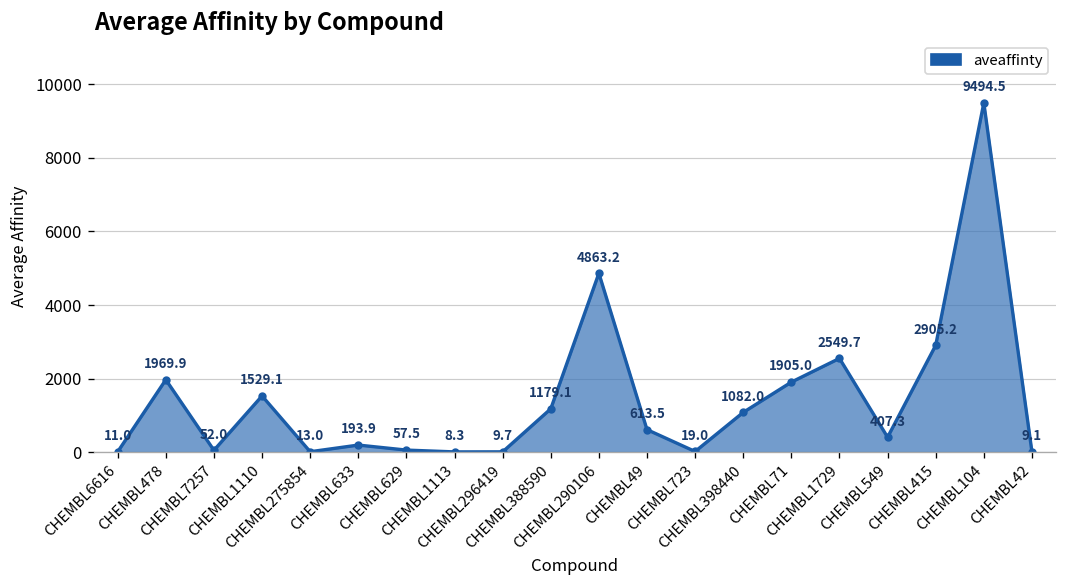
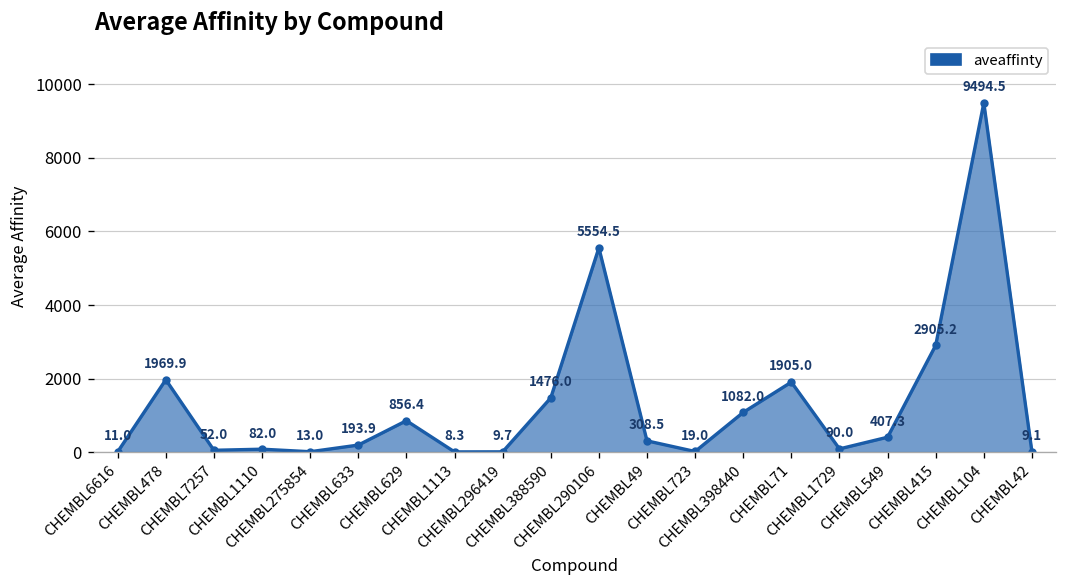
CHEMBL1110: 1529.1 -> 82.0
CHEMBL629: 57.5 -> 856.4
CHEMBL388590: 1179.1 -> 1476.0
CHEMBL290106: 4863.2 -> 5554.5
CHEMBL49: 613.5 -> 308.5
CHEMBL1729: 2549.7 -> 90.0
